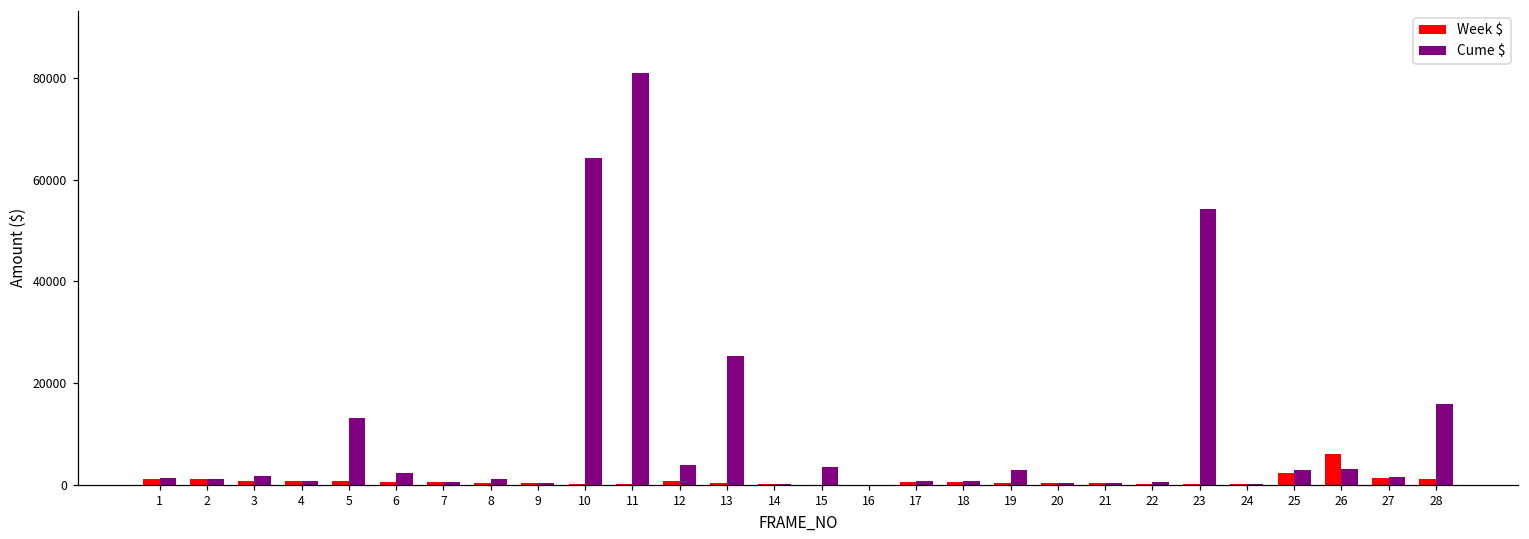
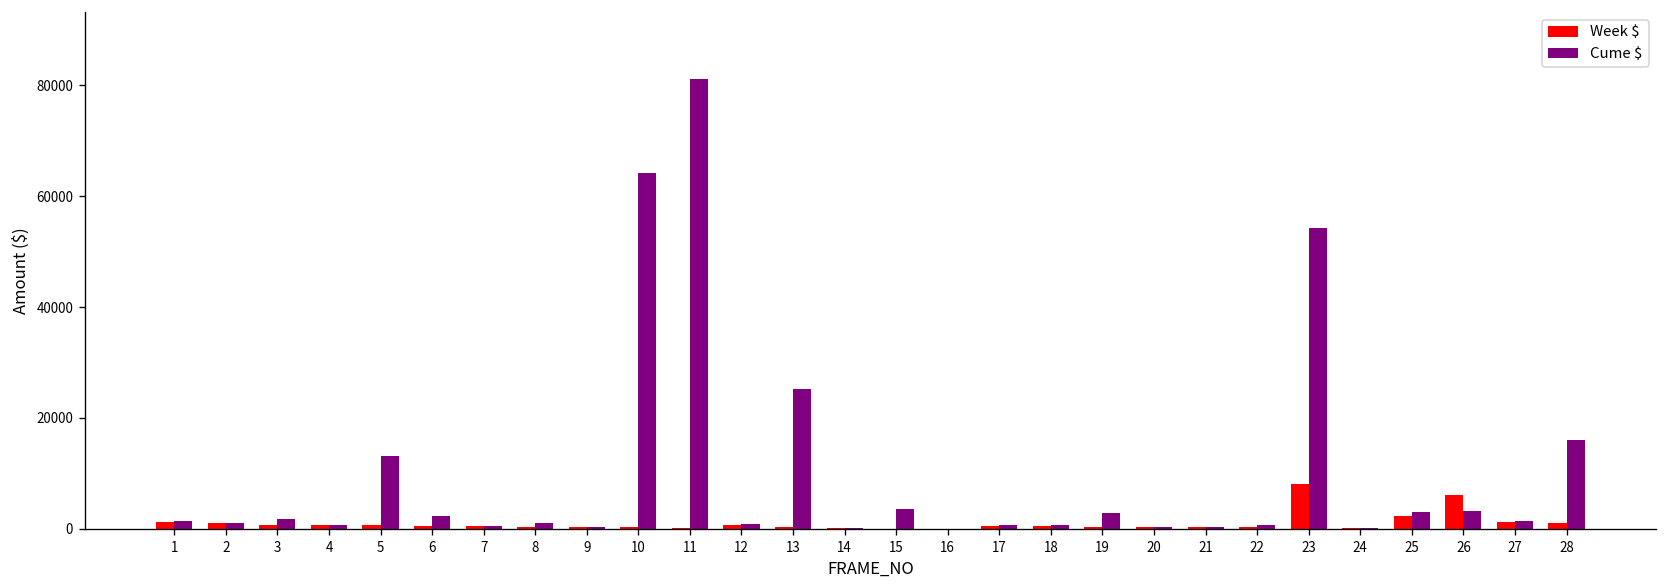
Cume $, 12: 4000 -> 1000
Week $, 23: 0 -> 8000
